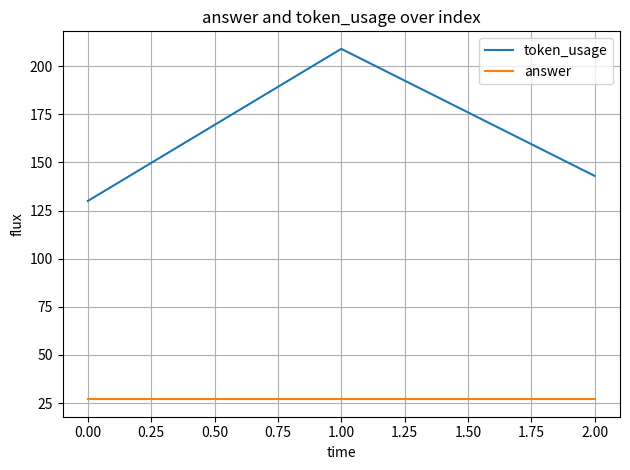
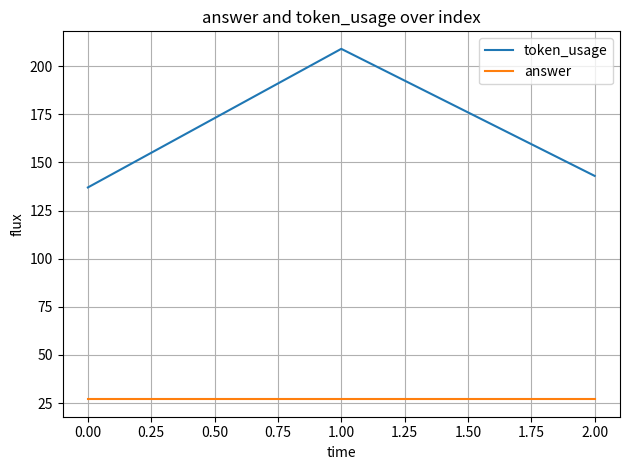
token_usage, 0.00: 130 -> 137
